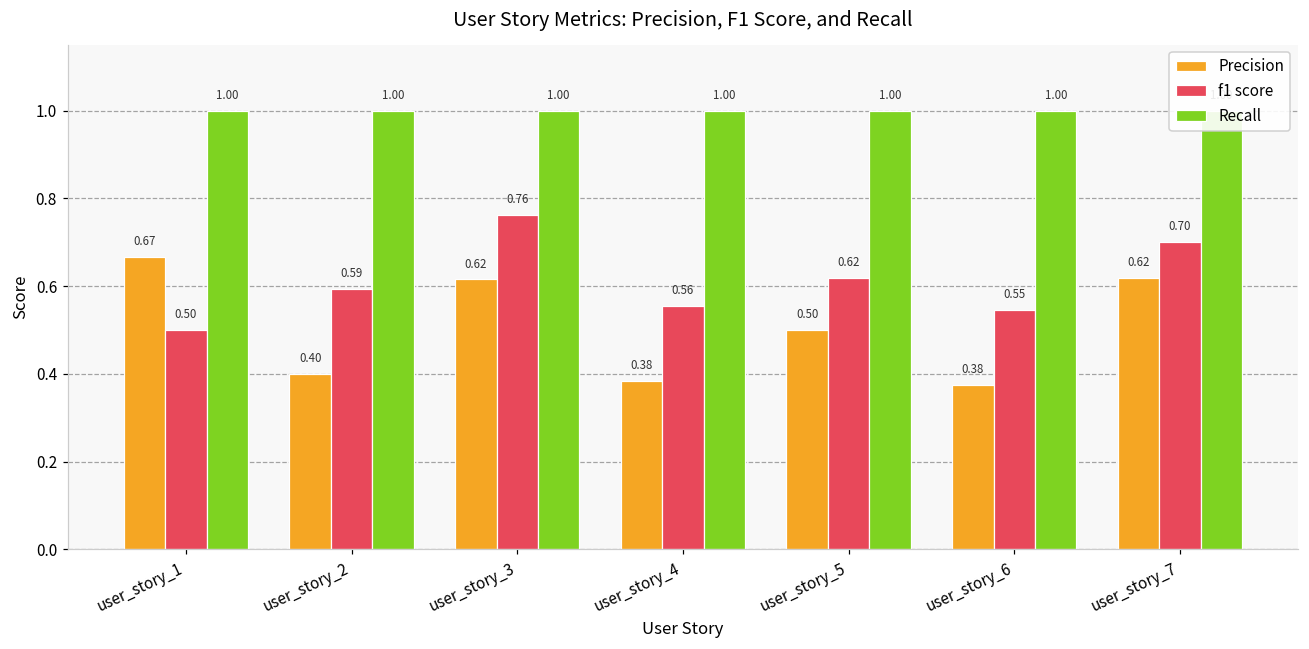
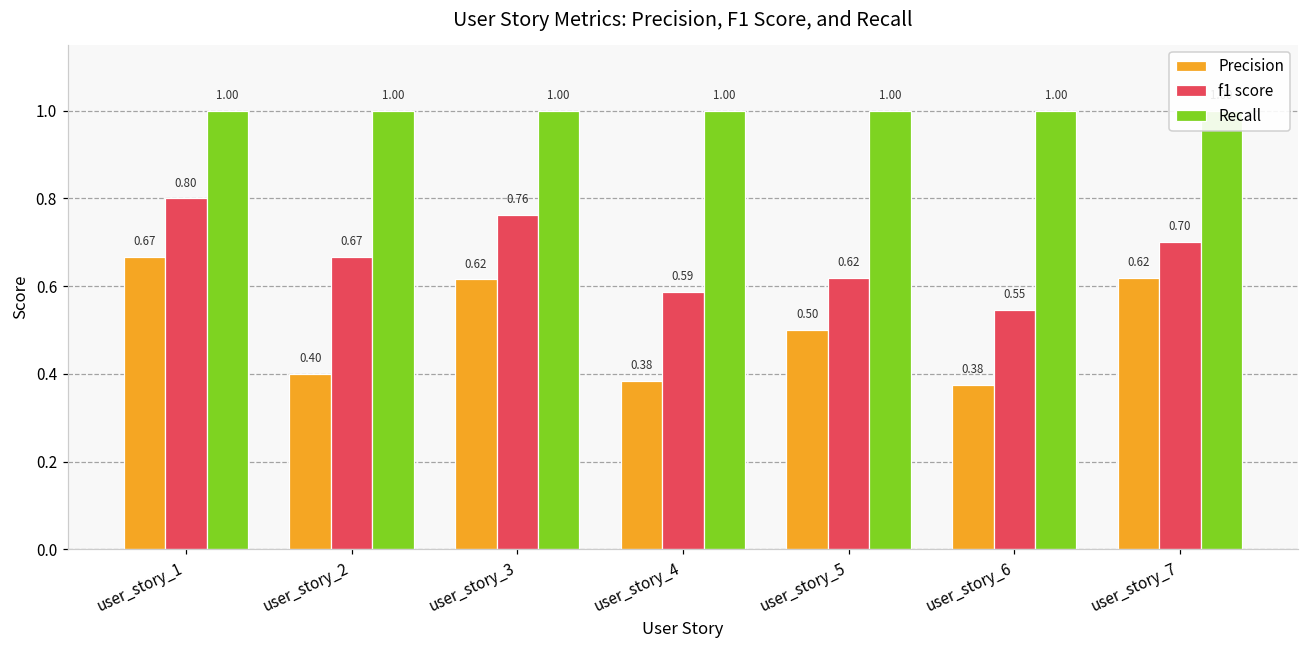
f1 score, user_story_1: 0.50 -> 0.80
f1 score, user_story_2: 0.59 -> 0.67
f1 score, user_story_4: 0.56 -> 0.59
